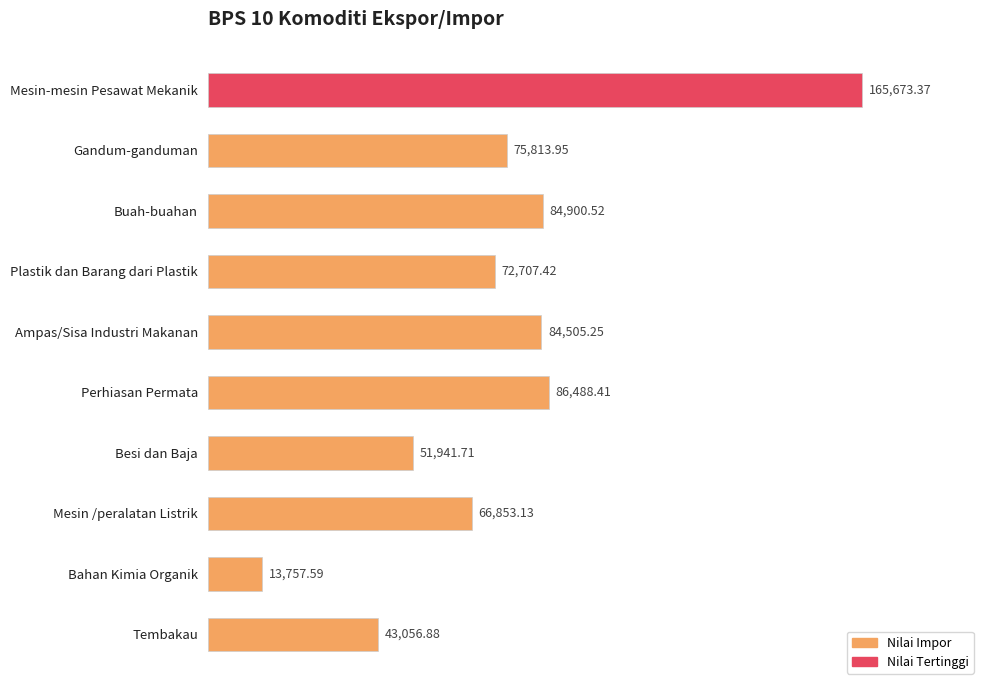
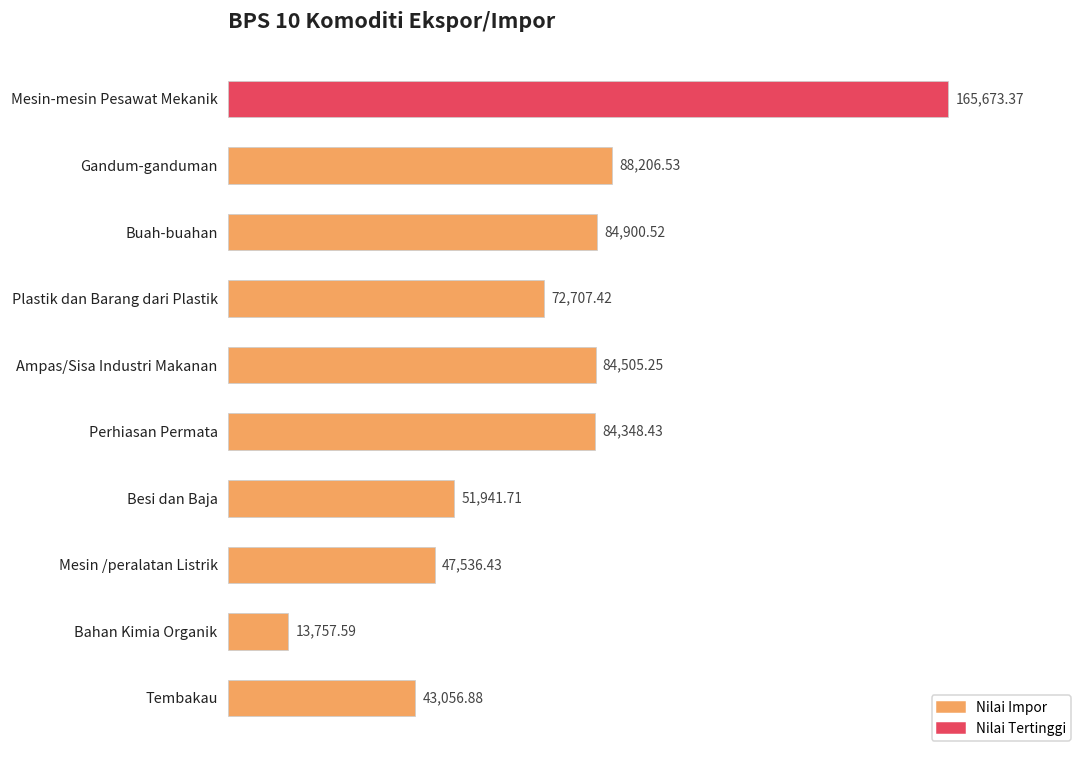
Gandum-ganduman: 75,813.95 -> 88,206.53
Perhiasan Permata: 86,488.41 -> 84,348.43
Mesin /peralatan Listrik: 66,853.13 -> 47,536.43
